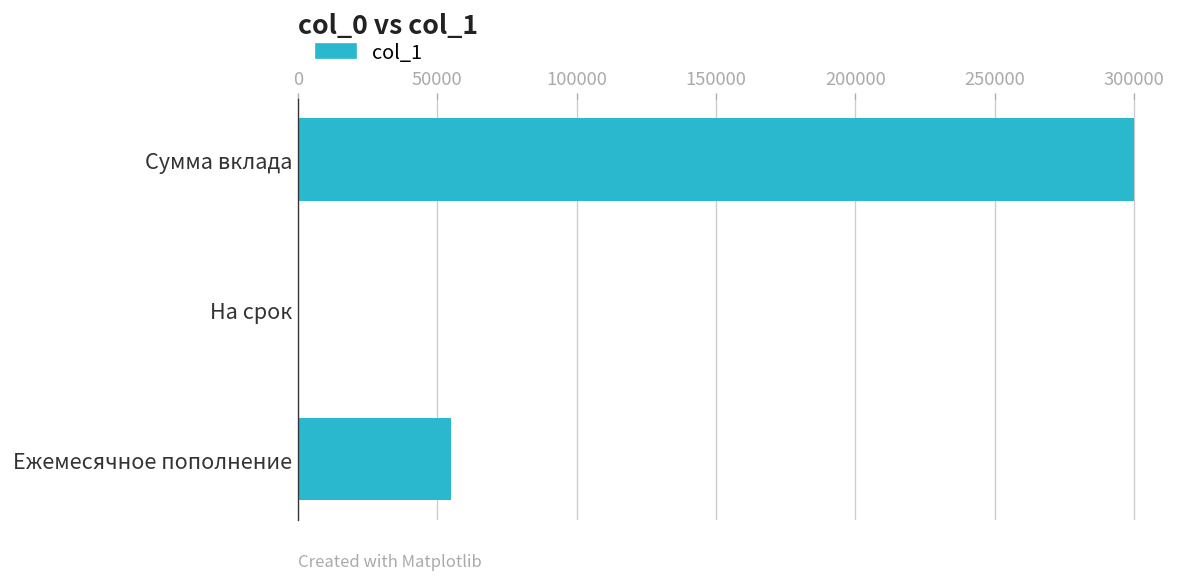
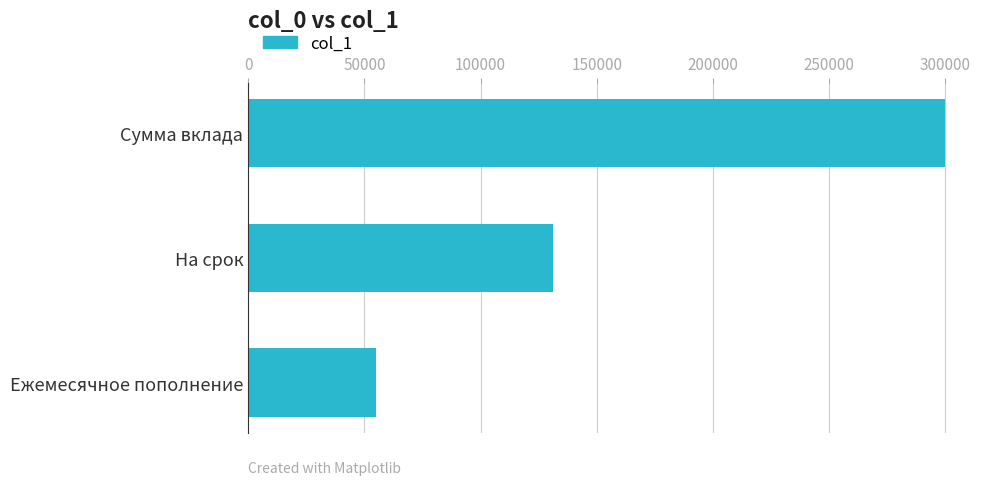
На срок: 0 -> 131000
